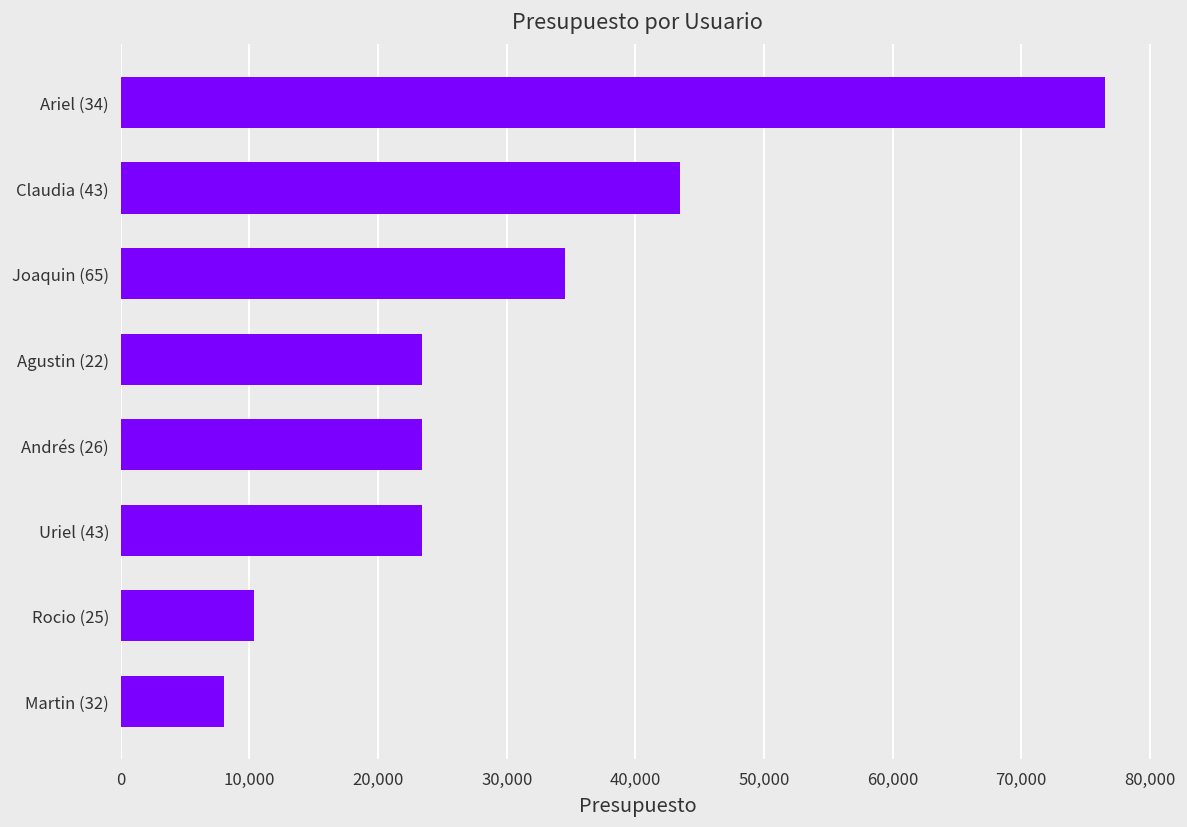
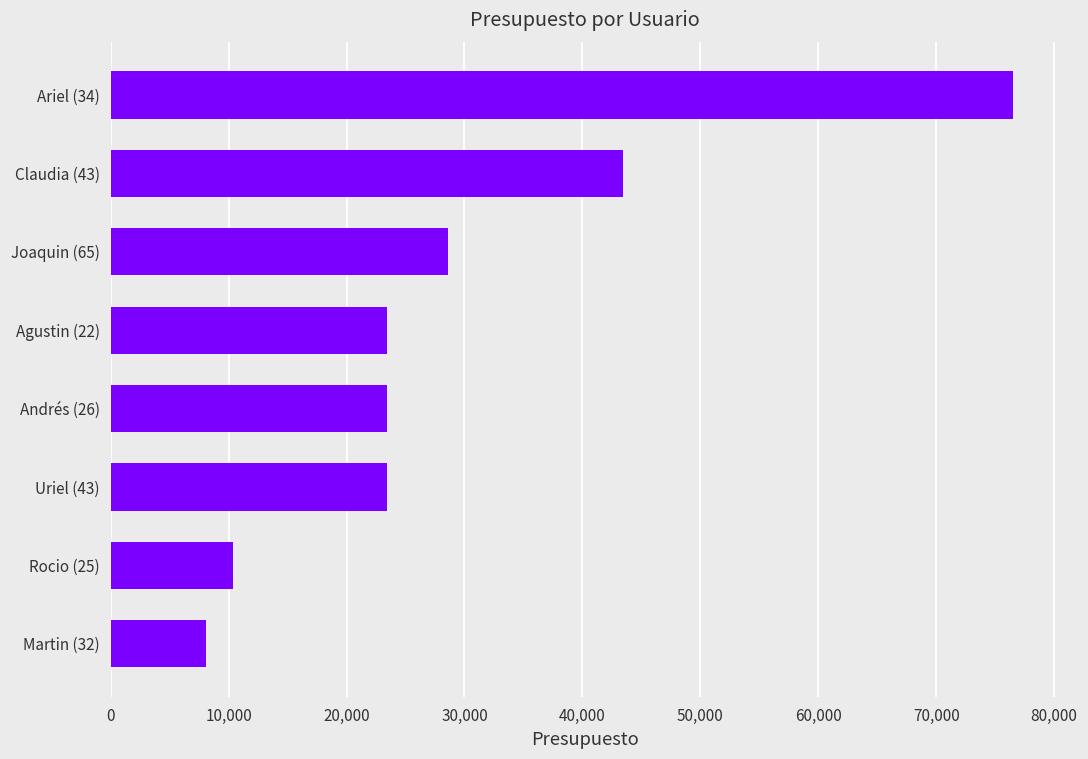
Joaquin (65): 34,500 -> 28,600
